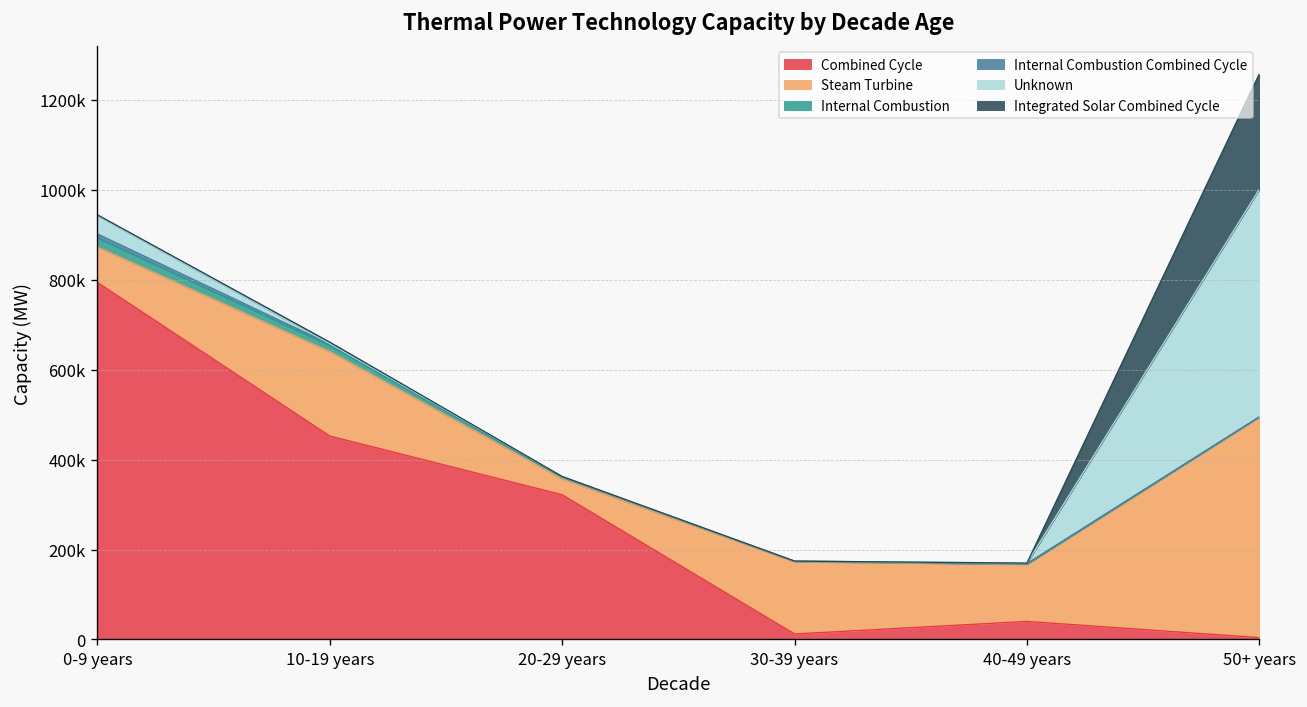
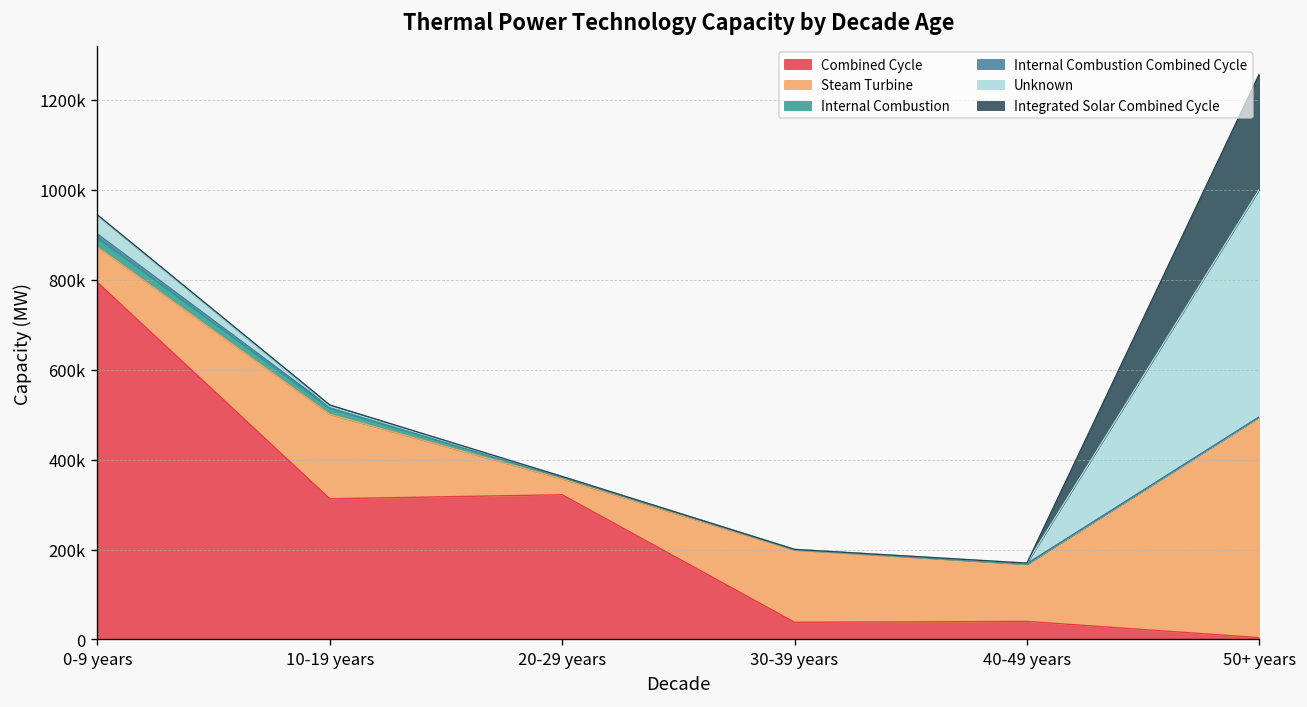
Combined Cycle, 10-19 years: 450000 -> 310000
Combined Cycle, 30-39 years: 10000 -> 40000
